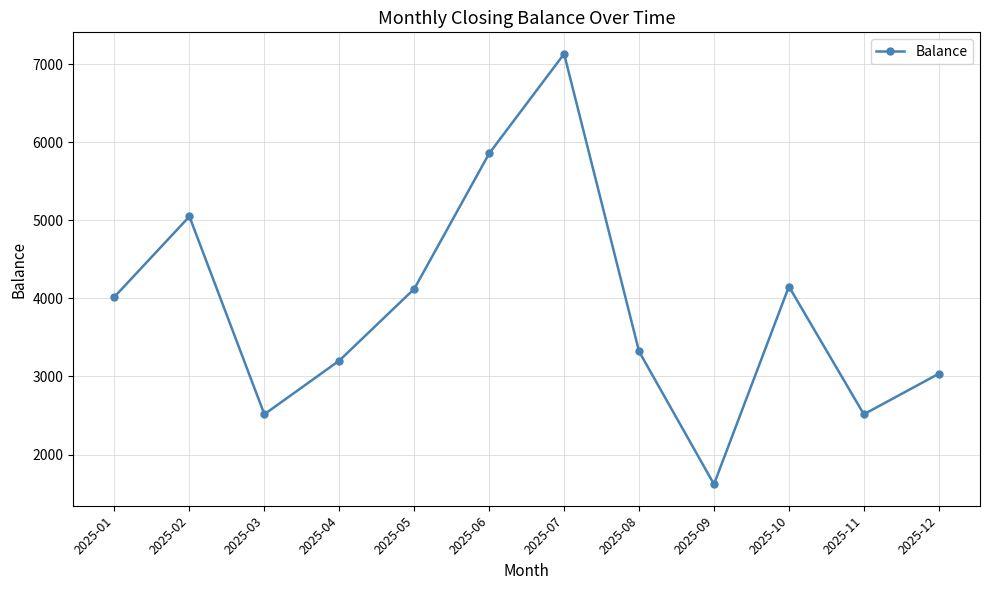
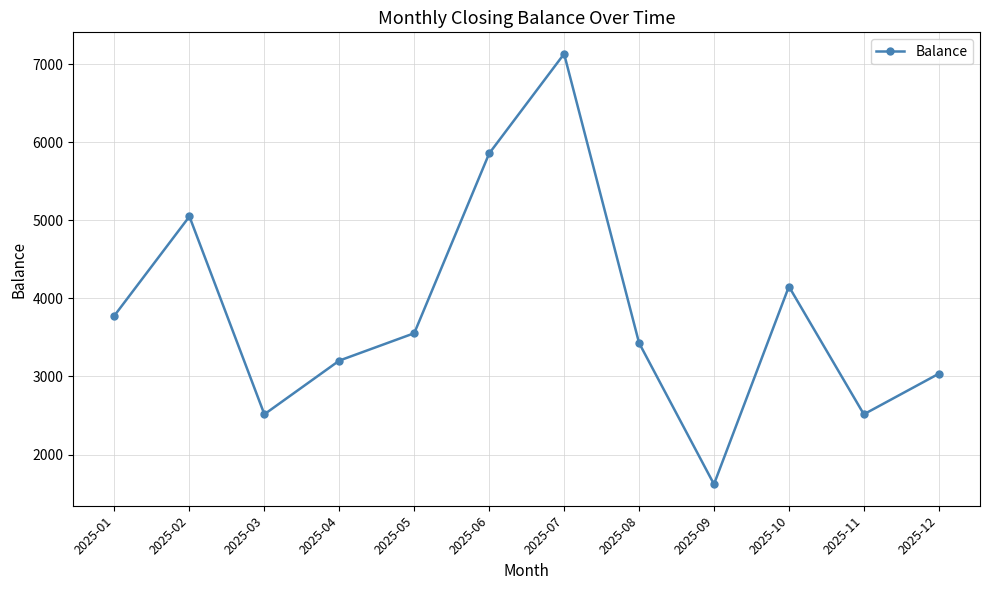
2025-01: 4000 -> 3800
2025-05: 4100 -> 3600
2025-08: 3300 -> 3400
